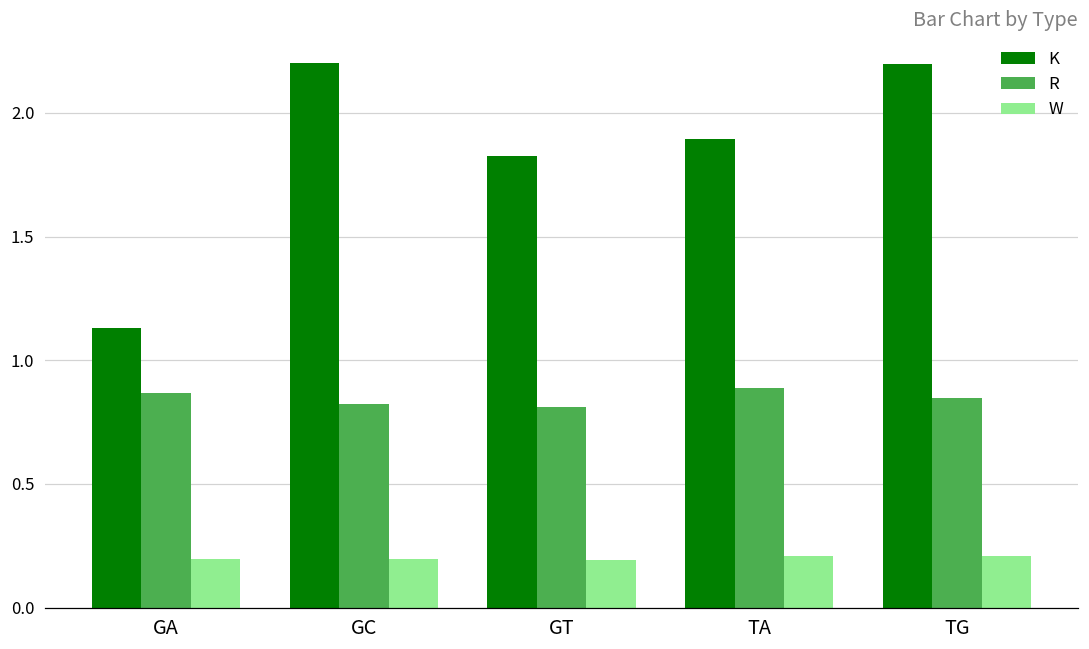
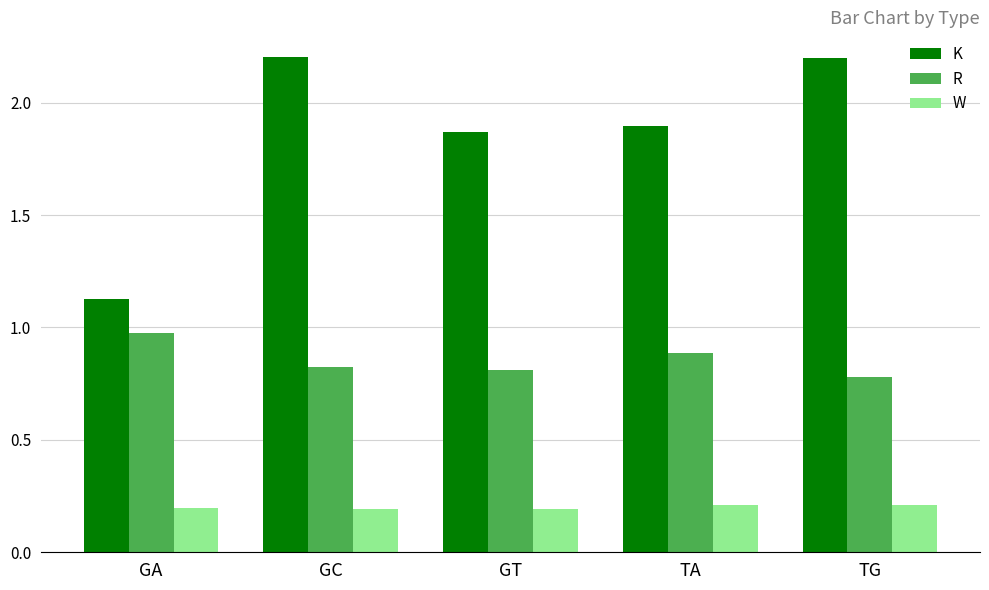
R, GA: 0.87 -> 0.98
K, GT: 1.82 -> 1.87
R, TG: 0.85 -> 0.78
